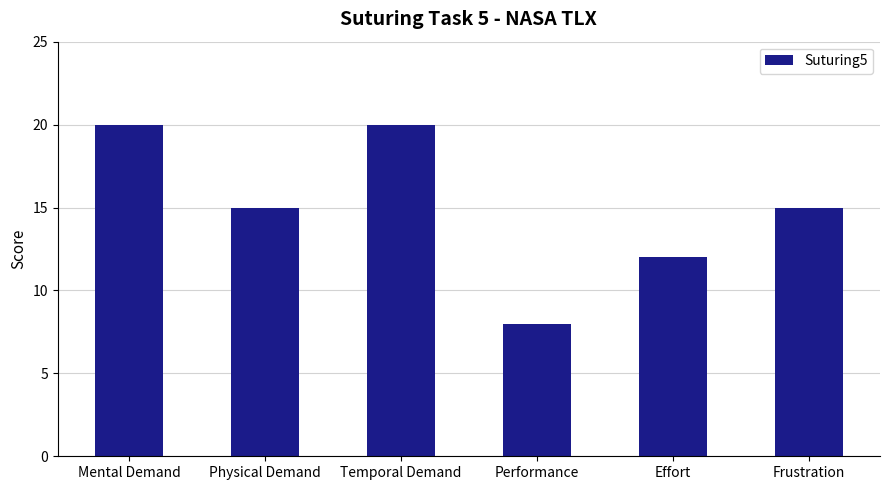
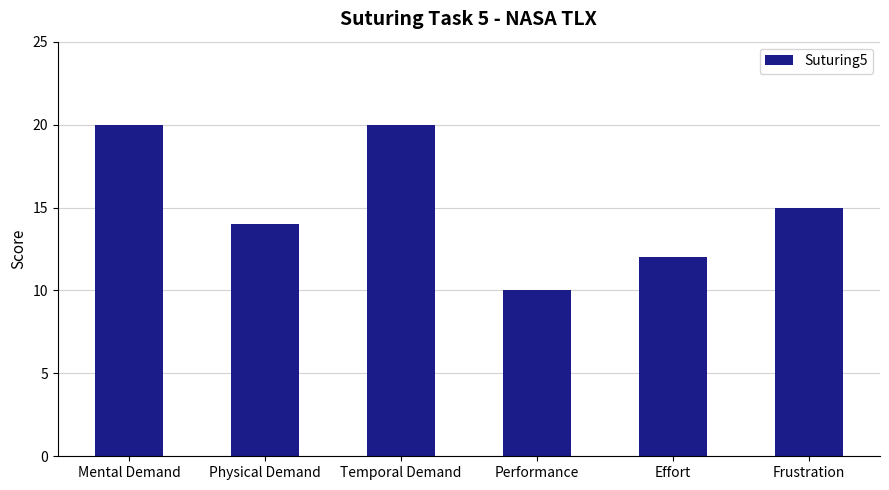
Physical Demand: 15 -> 14
Performance: 8 -> 10
